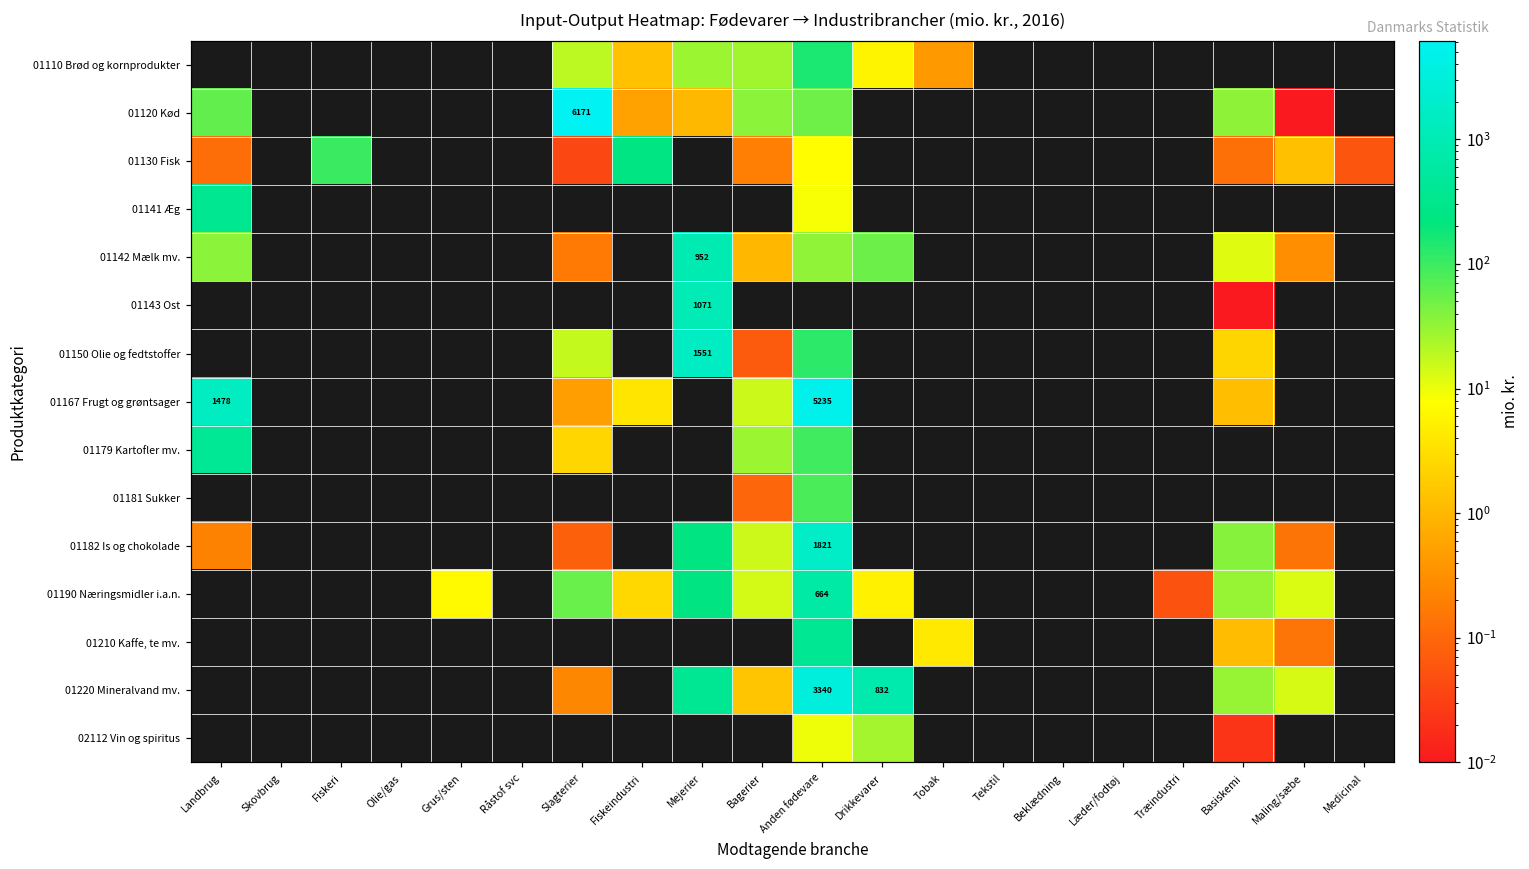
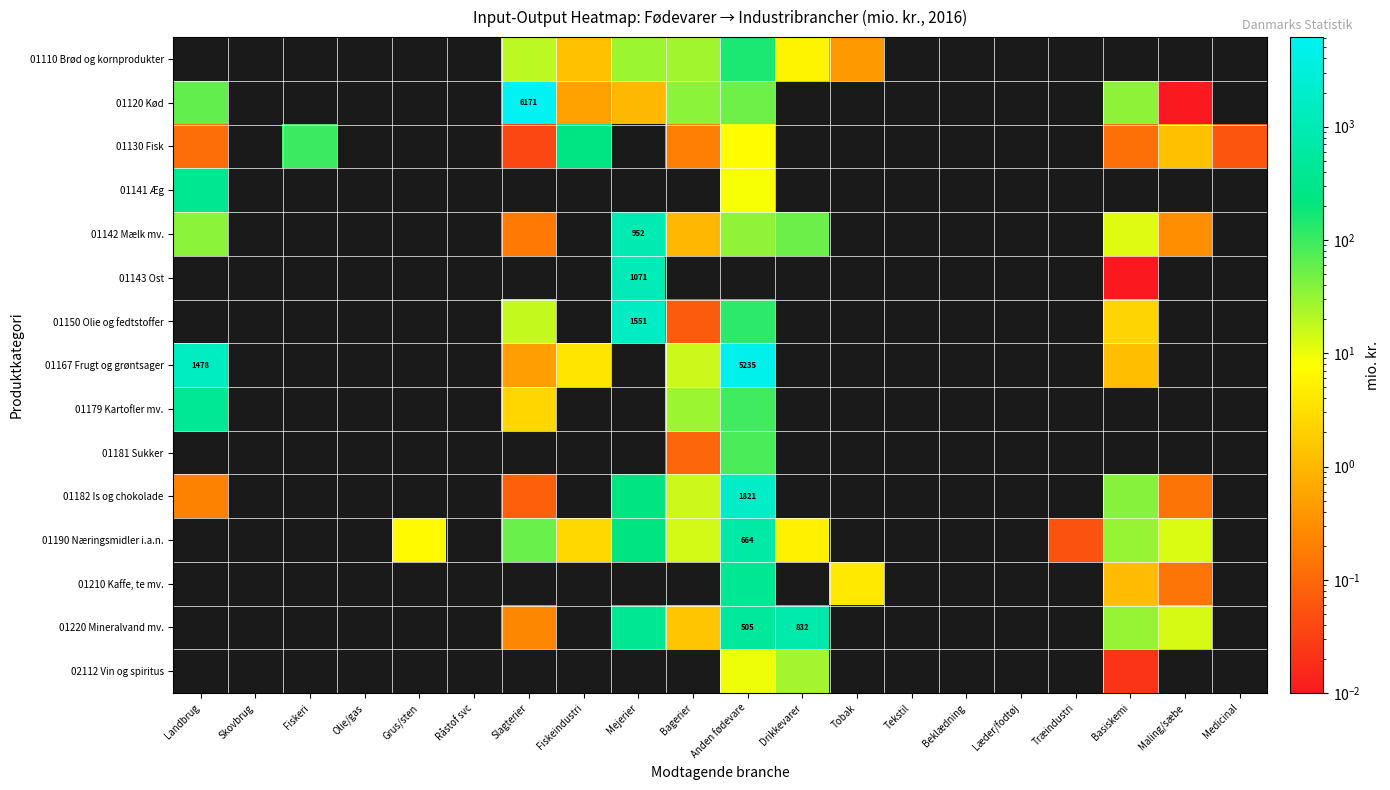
01220 Mineralvand mv., Anden fødevare: 3340 -> 505
